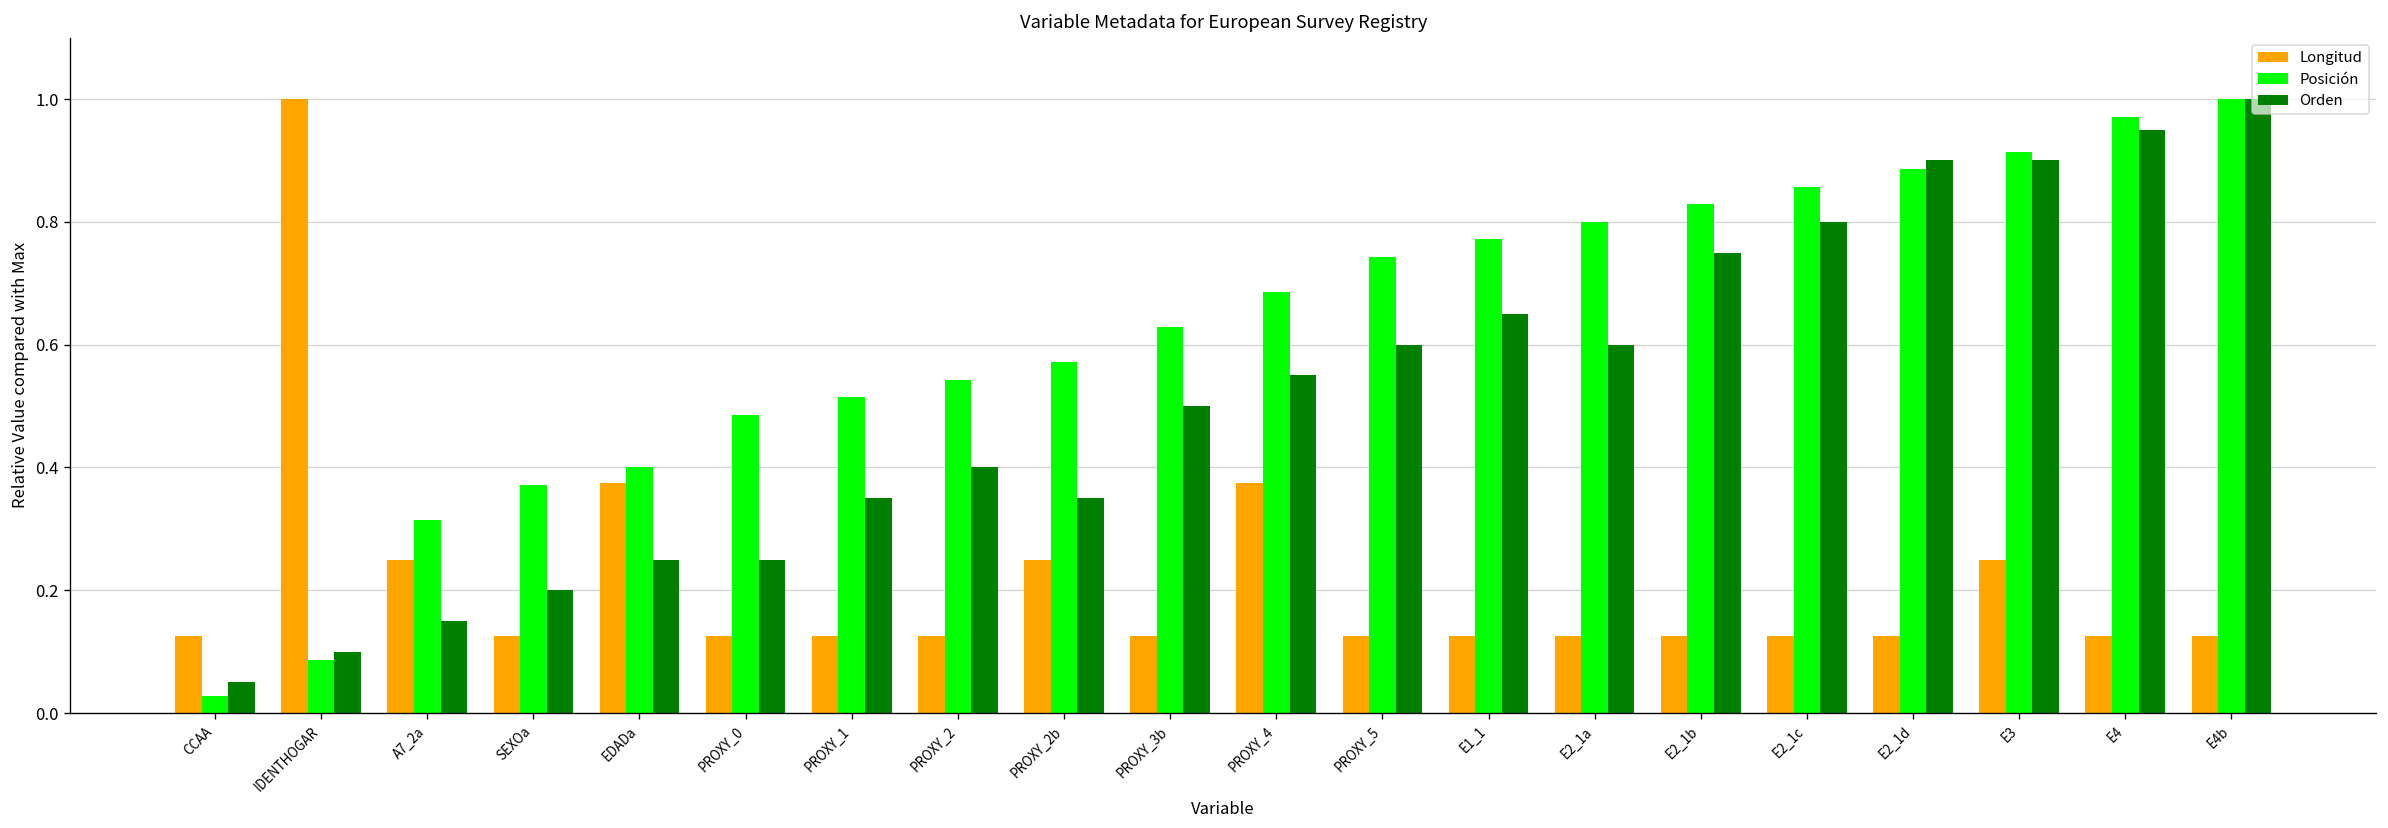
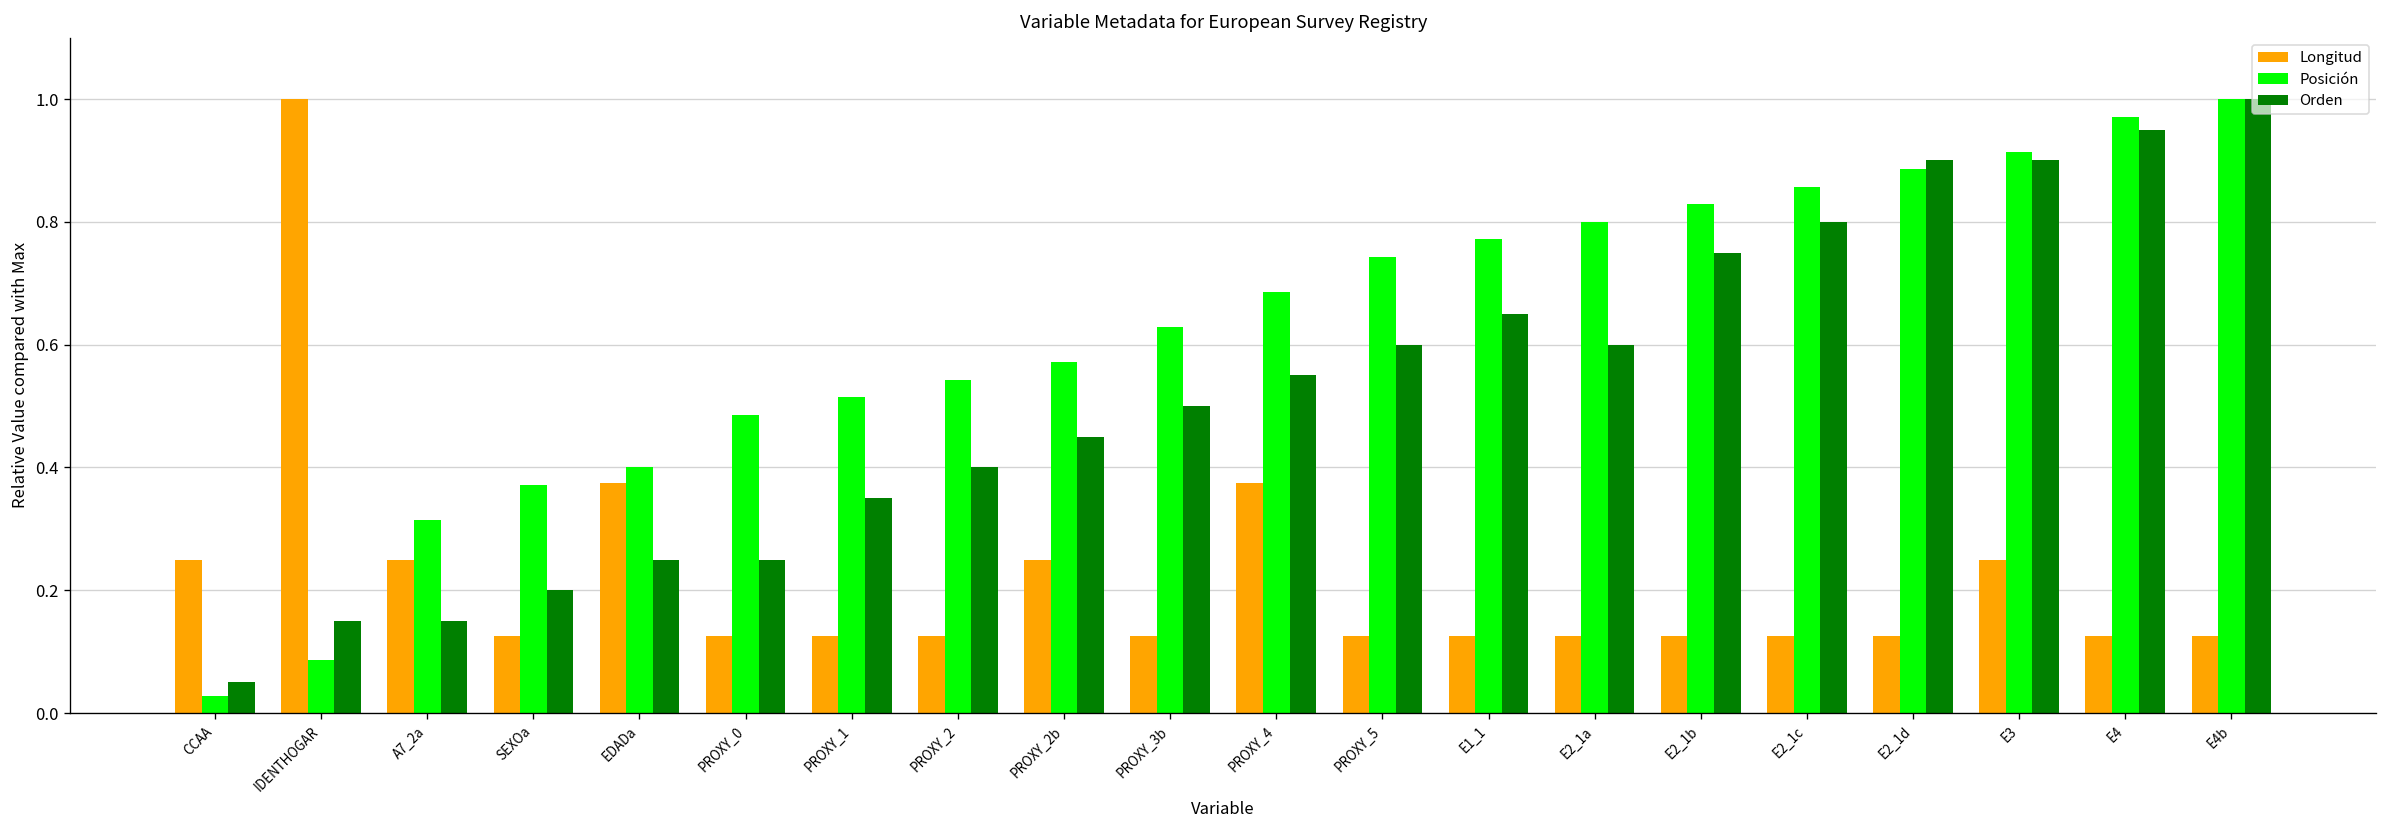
Longitud, CCAA: 0.13 -> 0.25
Orden, IDENTHOGAR: 0.10 -> 0.15
Orden, PROXY_2b: 0.35 -> 0.45
